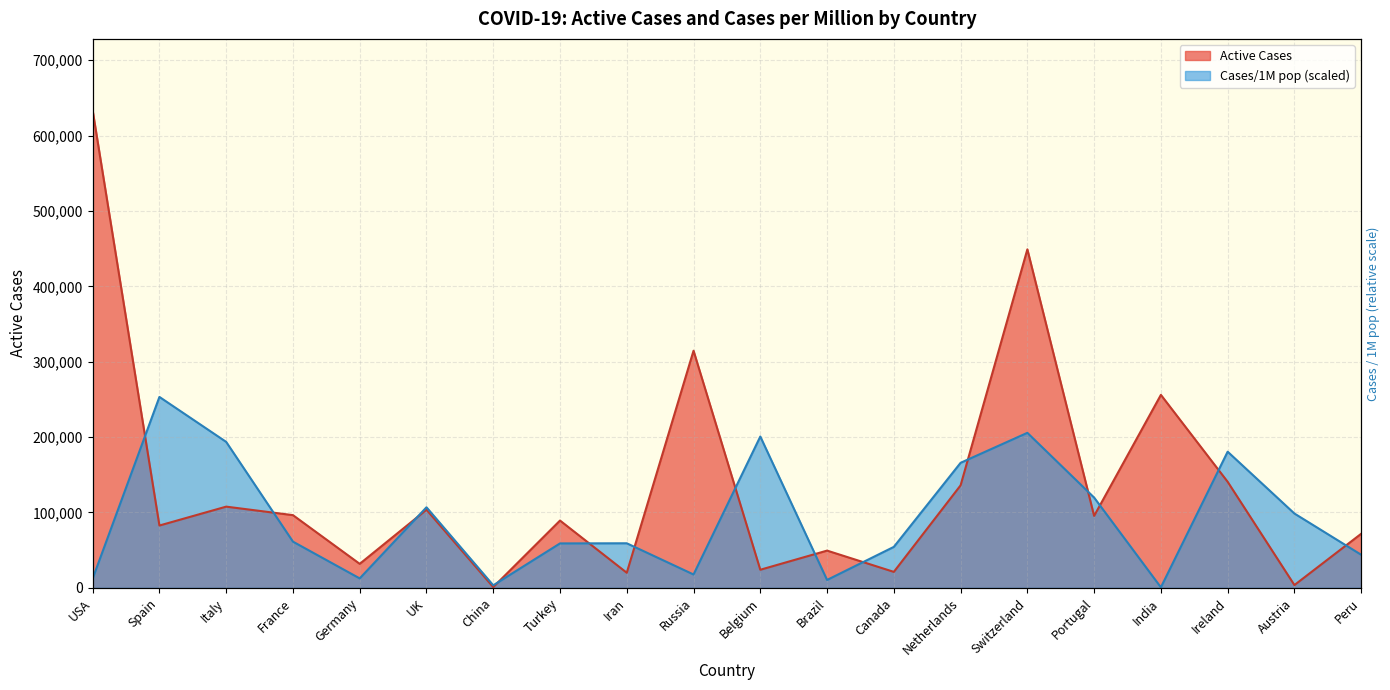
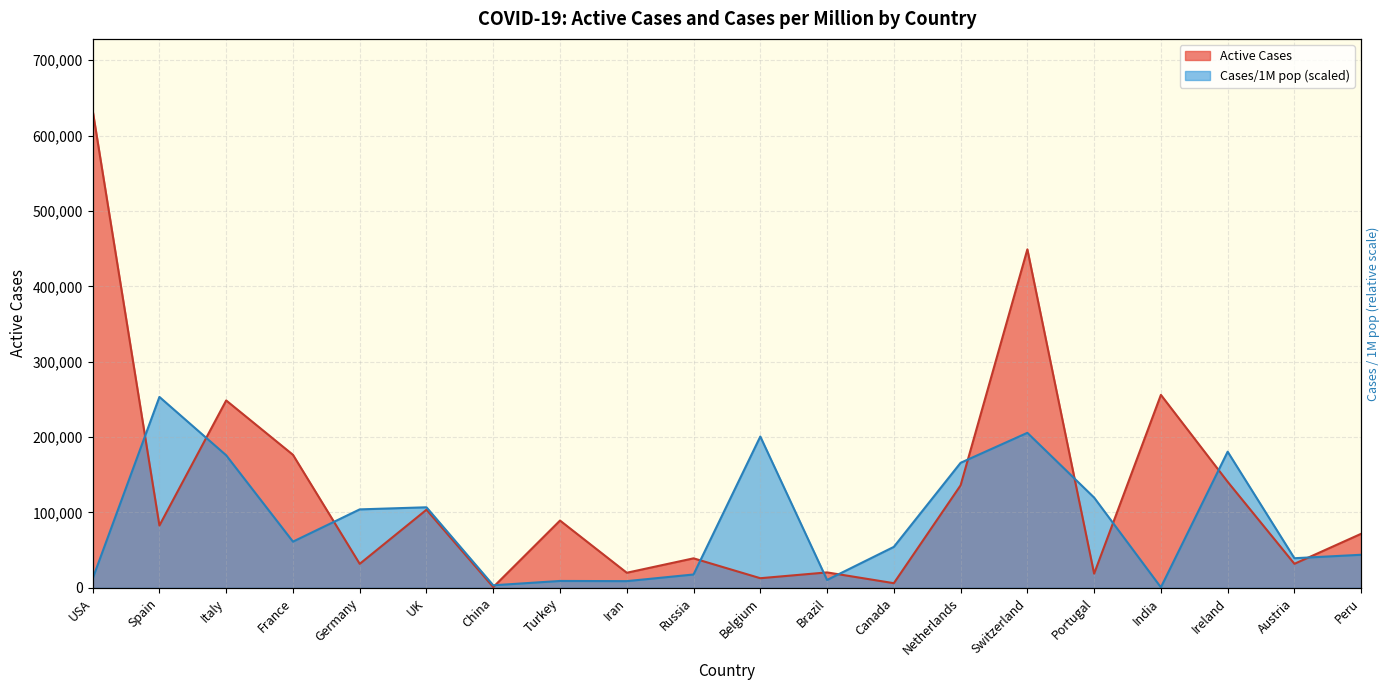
Active Cases, Italy: 110,000 -> 250,000
Cases/1M pop (scaled), Italy: 190,000 -> 180,000
Active Cases, France: 100,000 -> 180,000
Cases/1M pop (scaled), Germany: 10,000 -> 100,000
Cases/1M pop (scaled), Turkey: 60,000 -> 10,000
Cases/1M pop (scaled), Iran: 60,000 -> 10,000
Active Cases, Russia: 310,000 -> 40,000
Active Cases, Belgium: 20,000 -> 10,000
Active Cases, Brazil: 50,000 -> 20,000
Active Cases, Canada: 20,000 -> 10,000
Active Cases, Portugal: 100,000 -> 20,000
Active Cases, Austria: 0 -> 30,000
Cases/1M pop (scaled), Austria: 100,000 -> 40,000
